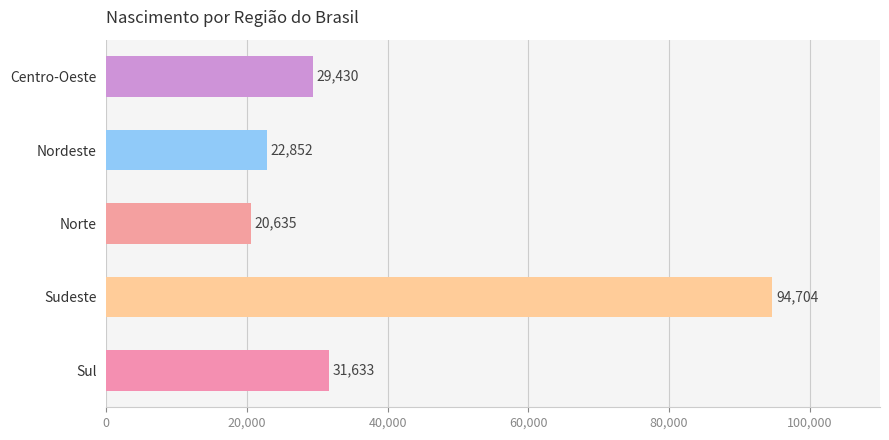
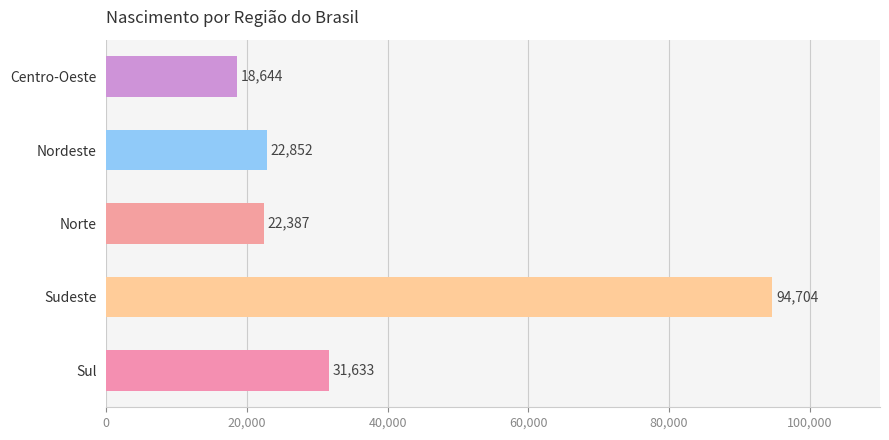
Centro-Oeste: 29,430 -> 18,644
Norte: 20,635 -> 22,387
